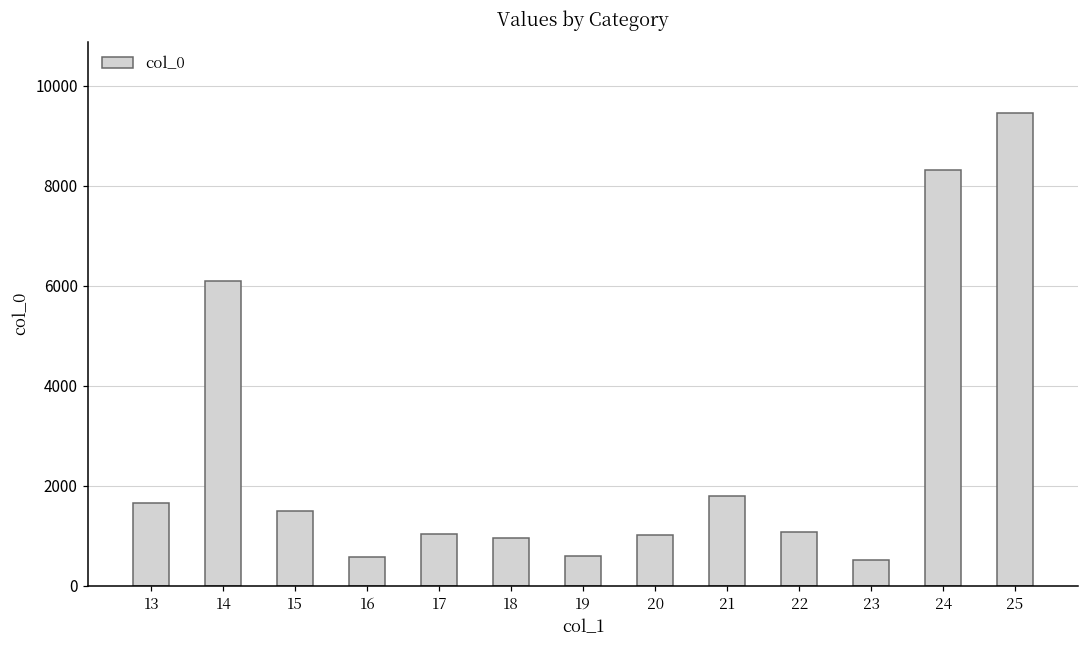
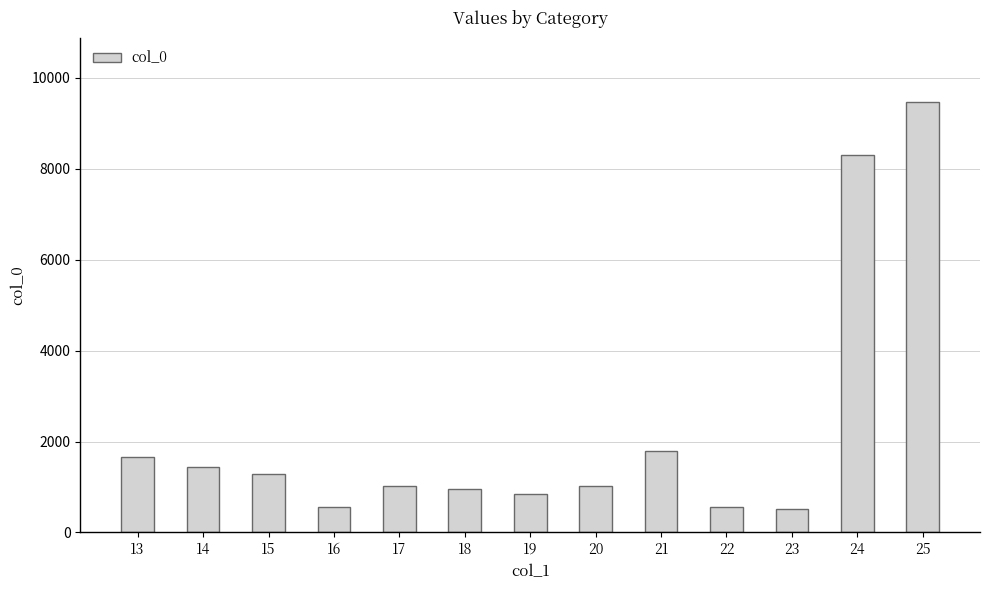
14: 6100 -> 1400
15: 1500 -> 1300
19: 600 -> 800
22: 1100 -> 600
